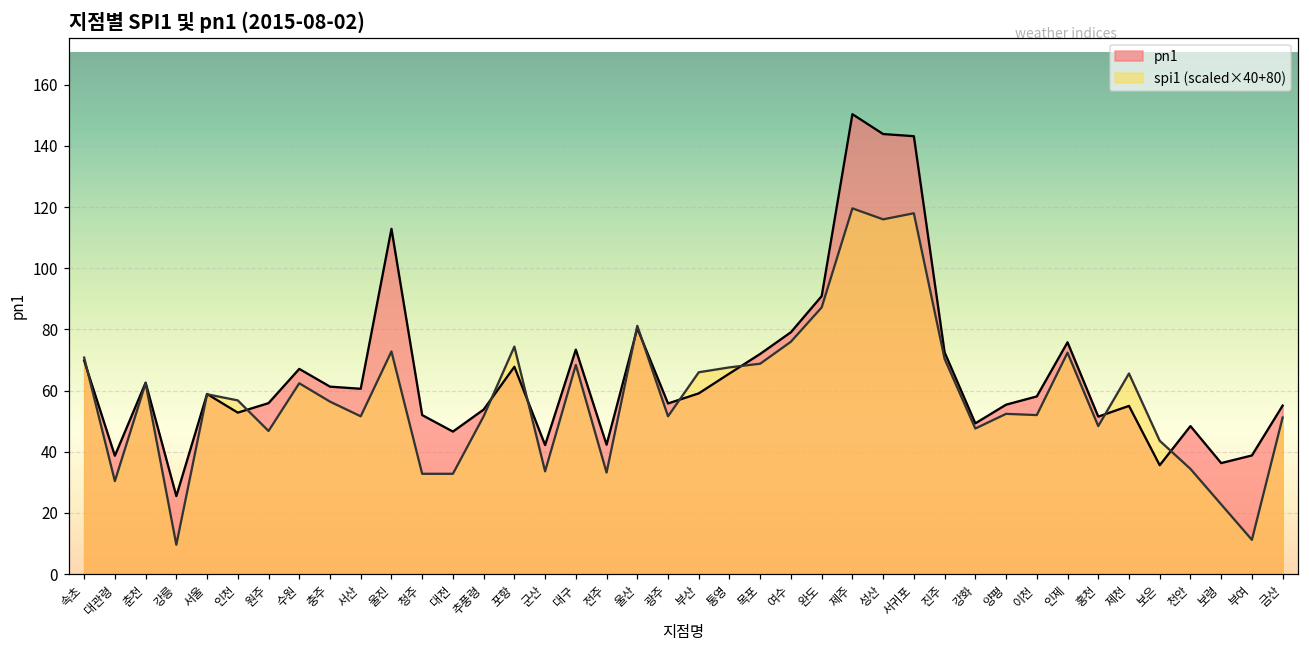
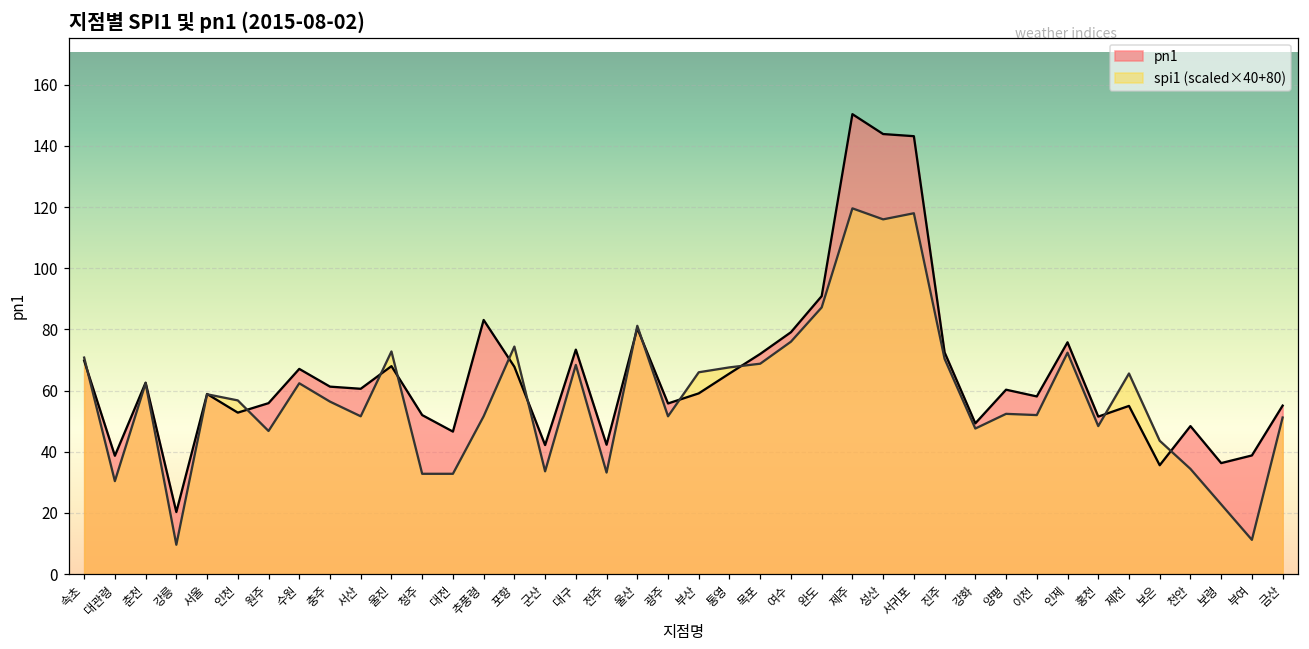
pn1, 강릉: 26 -> 20
pn1, 울진: 113 -> 68
pn1, 추풍령: 54 -> 83
pn1, 양평: 55 -> 60
